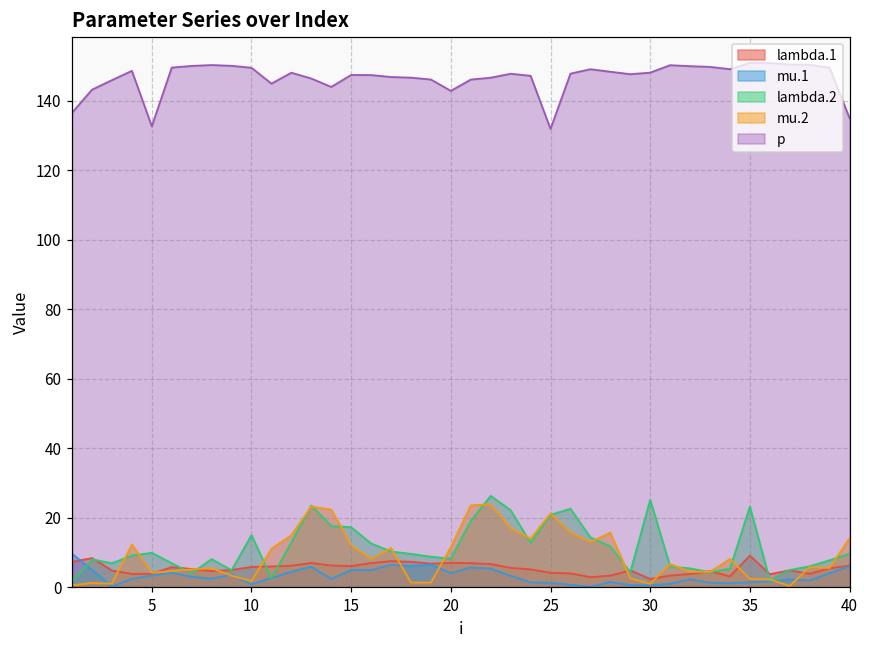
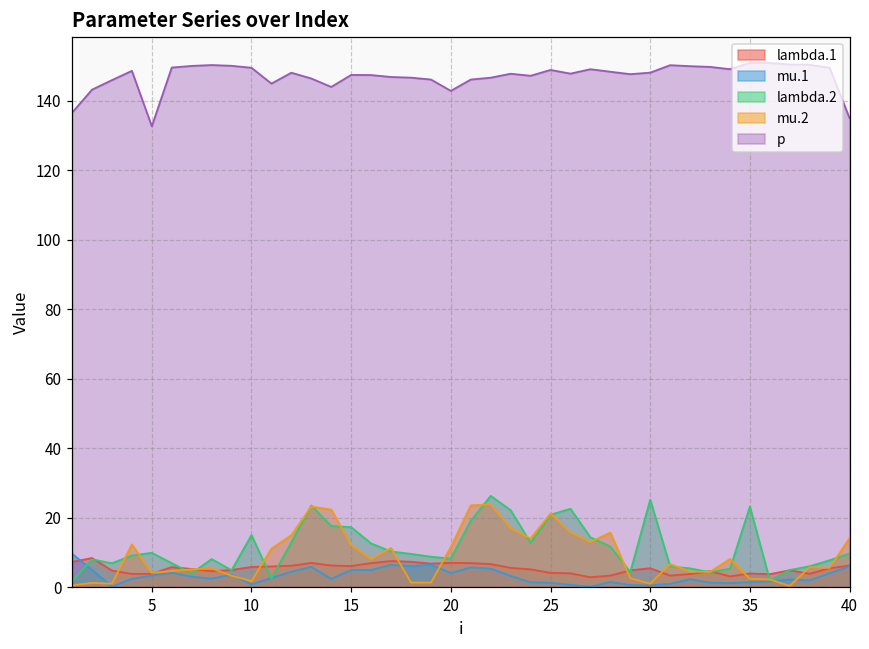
p, 25: 132 -> 149
lambda.1, 30: 2 -> 5
lambda.1, 35: 9 -> 4
